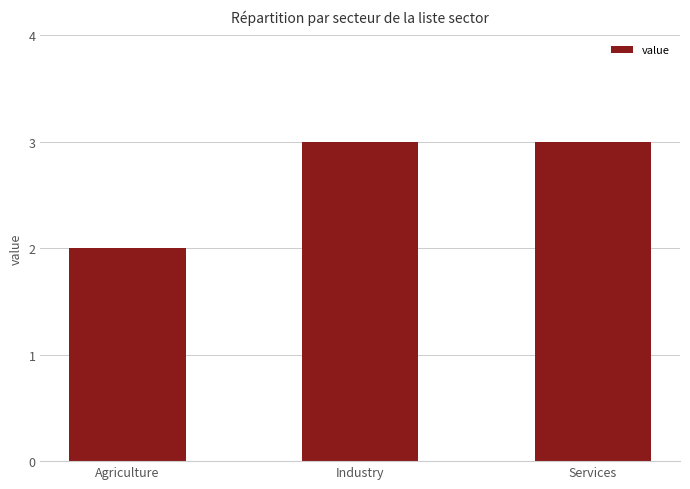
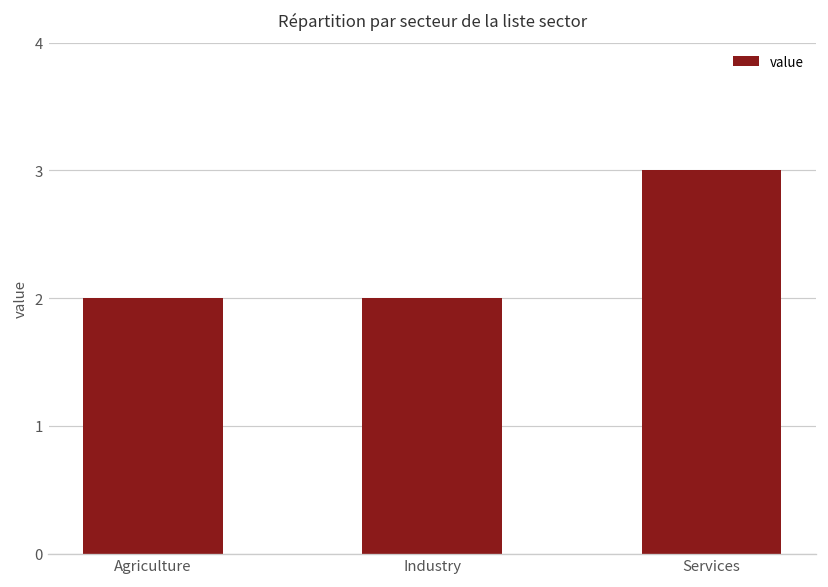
Industry: 3 -> 2
